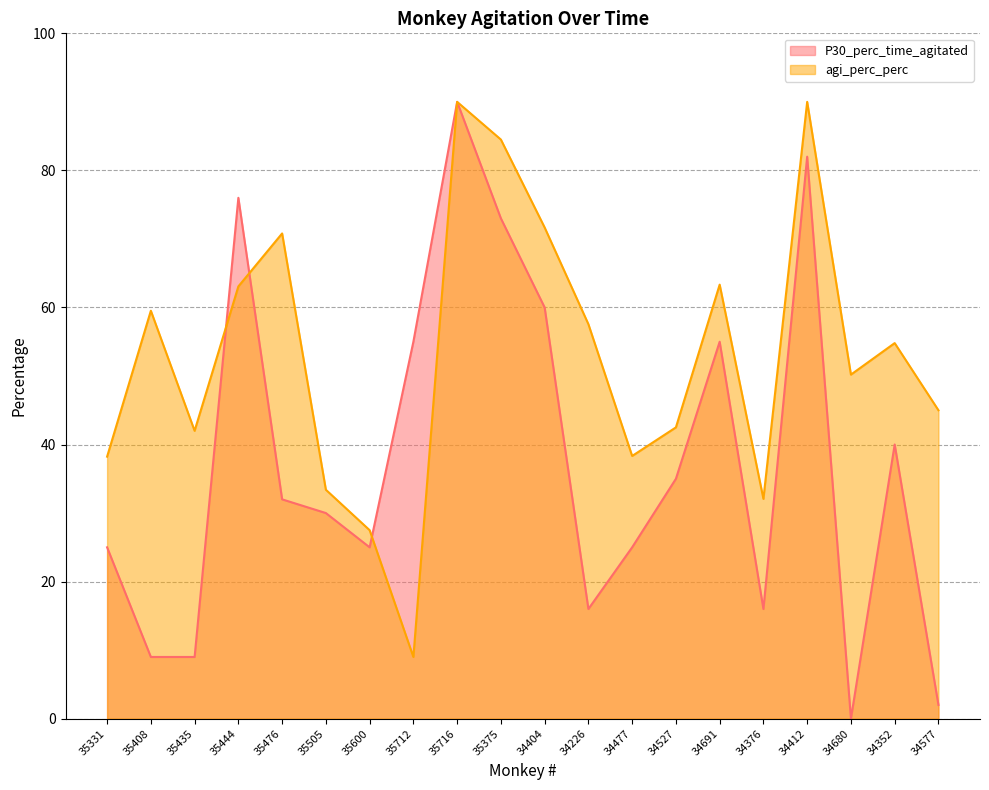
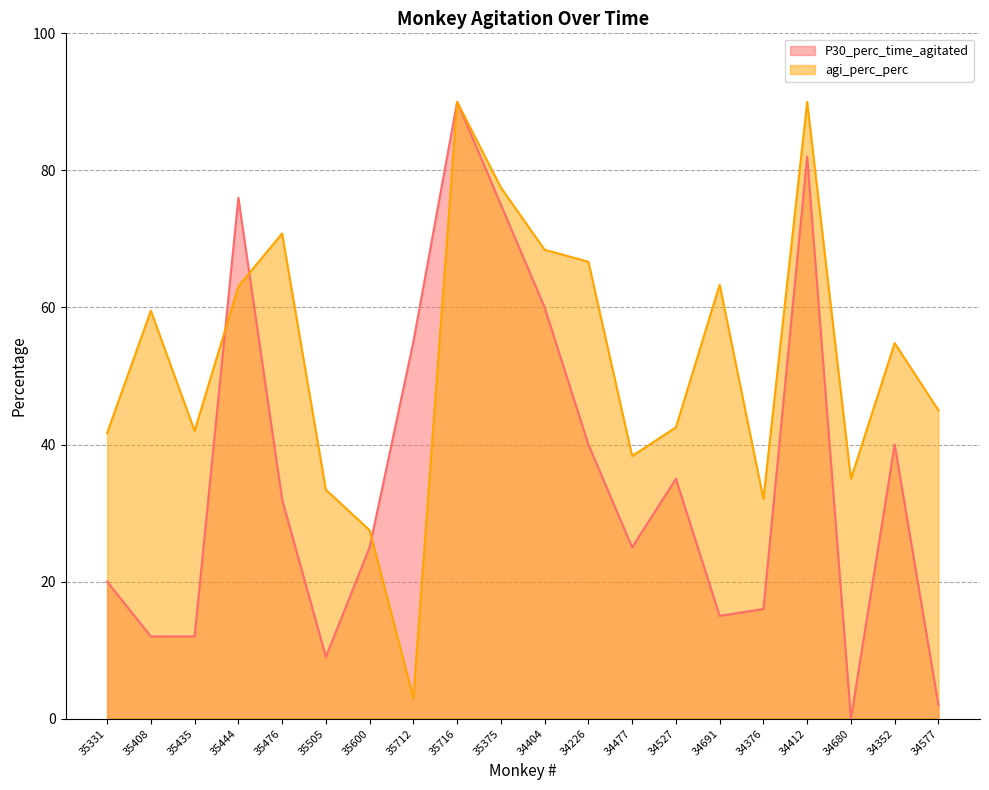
P30_perc_time_agitated, 35331: 25 -> 20
agi_perc_perc, 35331: 38 -> 42
P30_perc_time_agitated, 35408: 9 -> 12
P30_perc_time_agitated, 35435: 9 -> 12
P30_perc_time_agitated, 35505: 30 -> 9
agi_perc_perc, 35712: 9 -> 3
P30_perc_time_agitated, 35375: 73 -> 75
agi_perc_perc, 35375: 85 -> 78
agi_perc_perc, 34404: 72 -> 68
P30_perc_time_agitated, 34226: 16 -> 40
agi_perc_perc, 34226: 58 -> 67
P30_perc_time_agitated, 34691: 55 -> 15
agi_perc_perc, 34680: 50 -> 35
